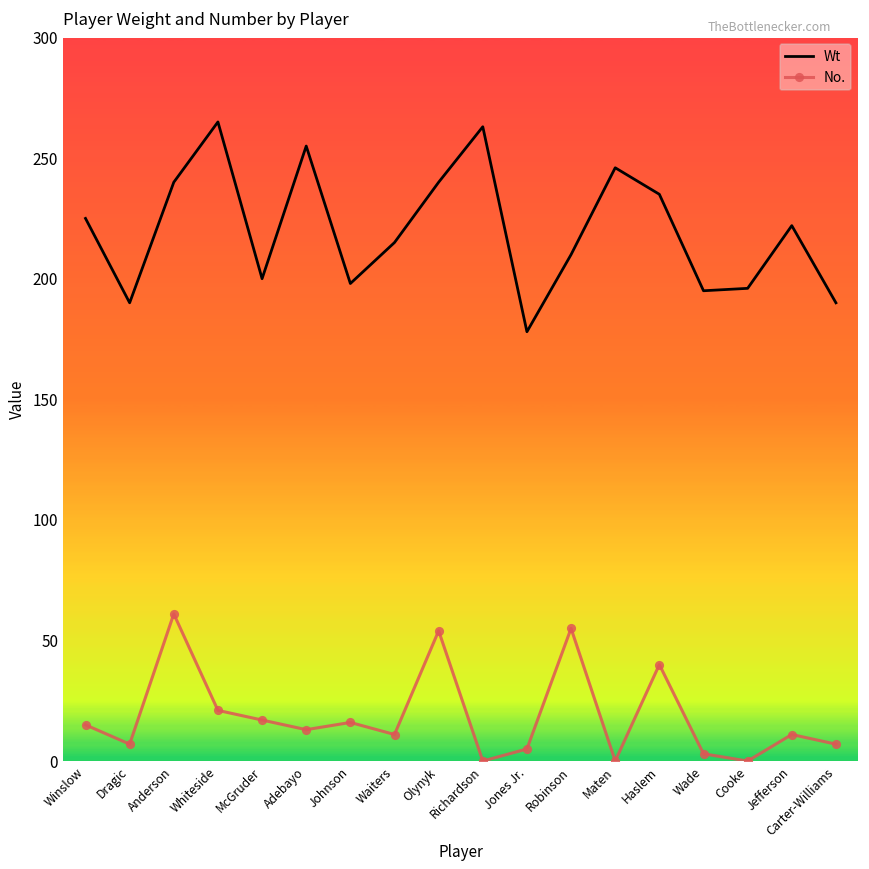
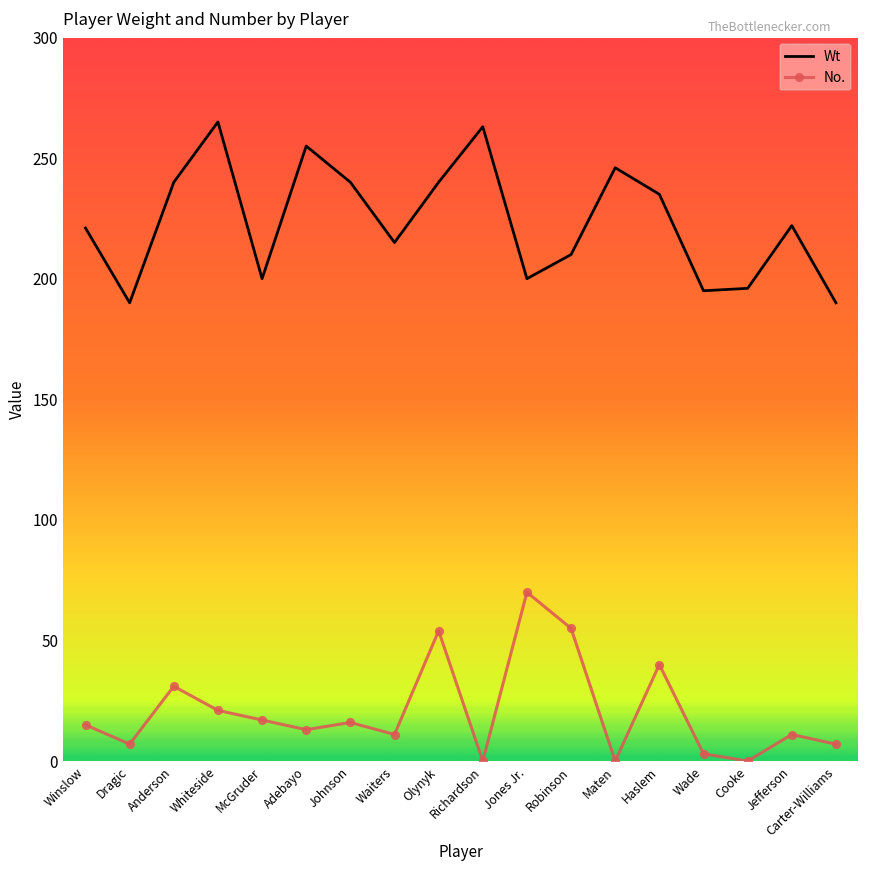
Wt, Winslow: 225 -> 221
No., Anderson: 61 -> 31
Wt, Johnson: 198 -> 240
Wt, Jones Jr.: 178 -> 200
No., Jones Jr.: 5 -> 70
